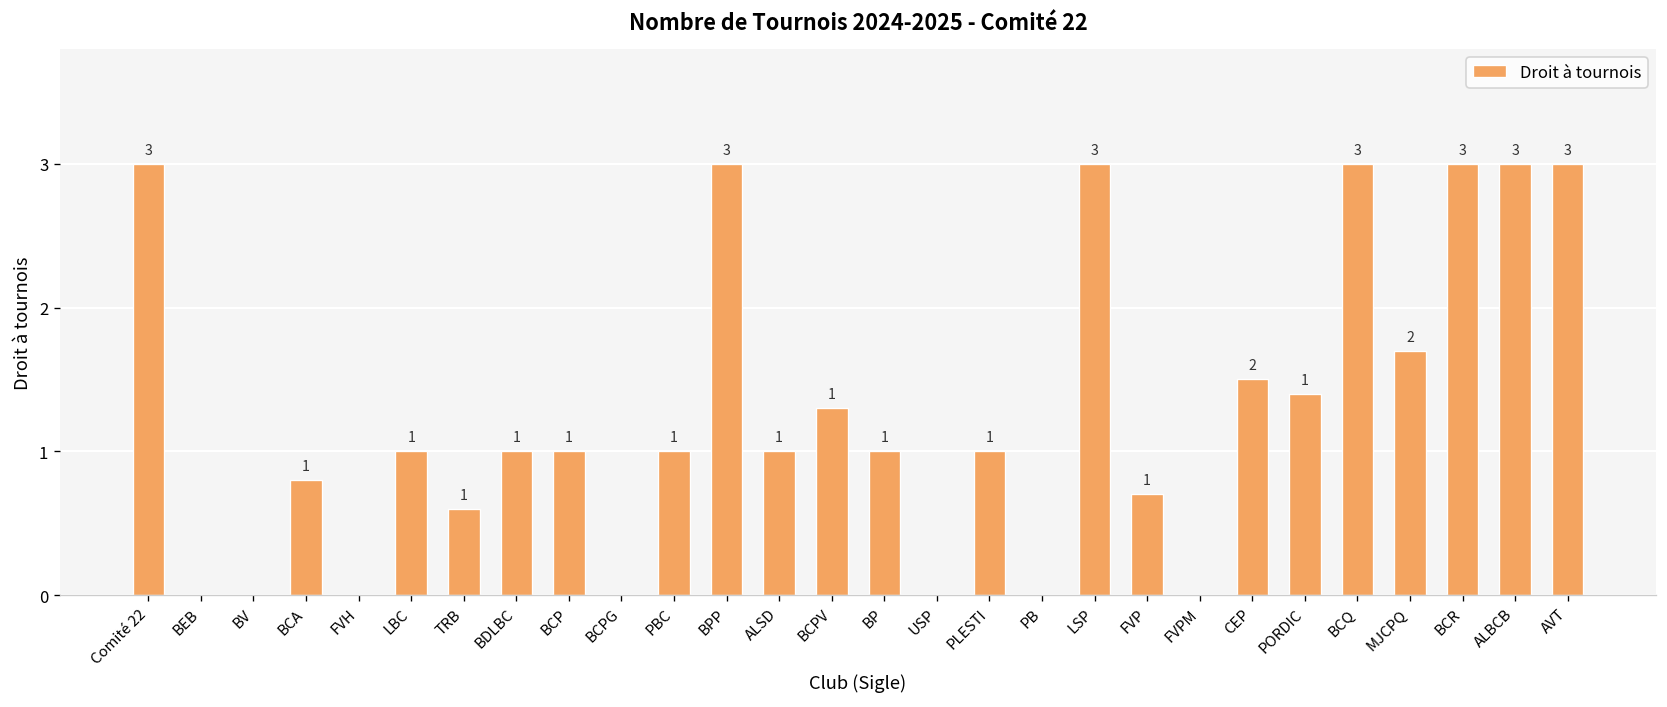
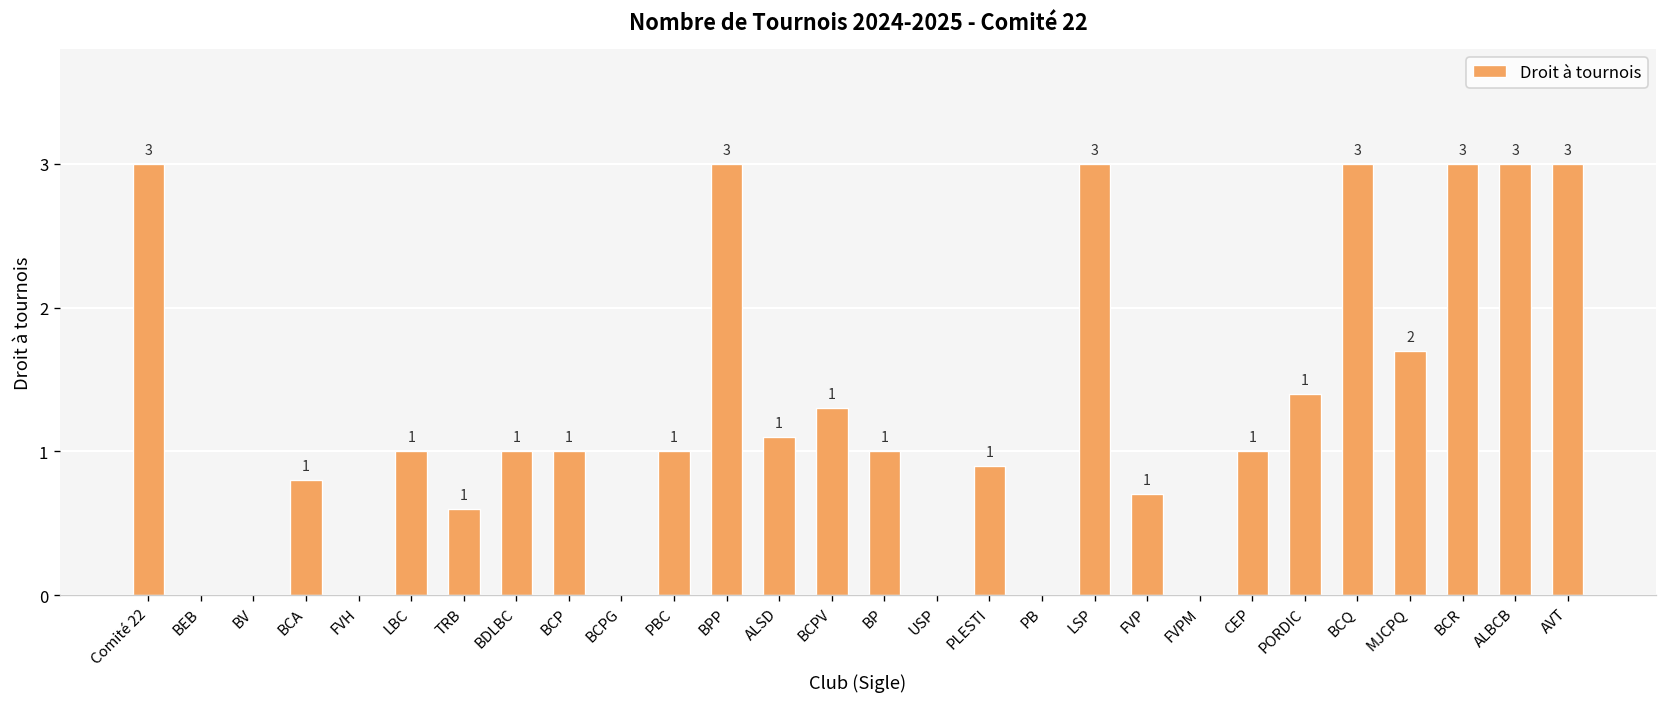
ALSD: 1.0 -> 1.1
PLESTI: 1.0 -> 0.9
CEP: 2 -> 1
